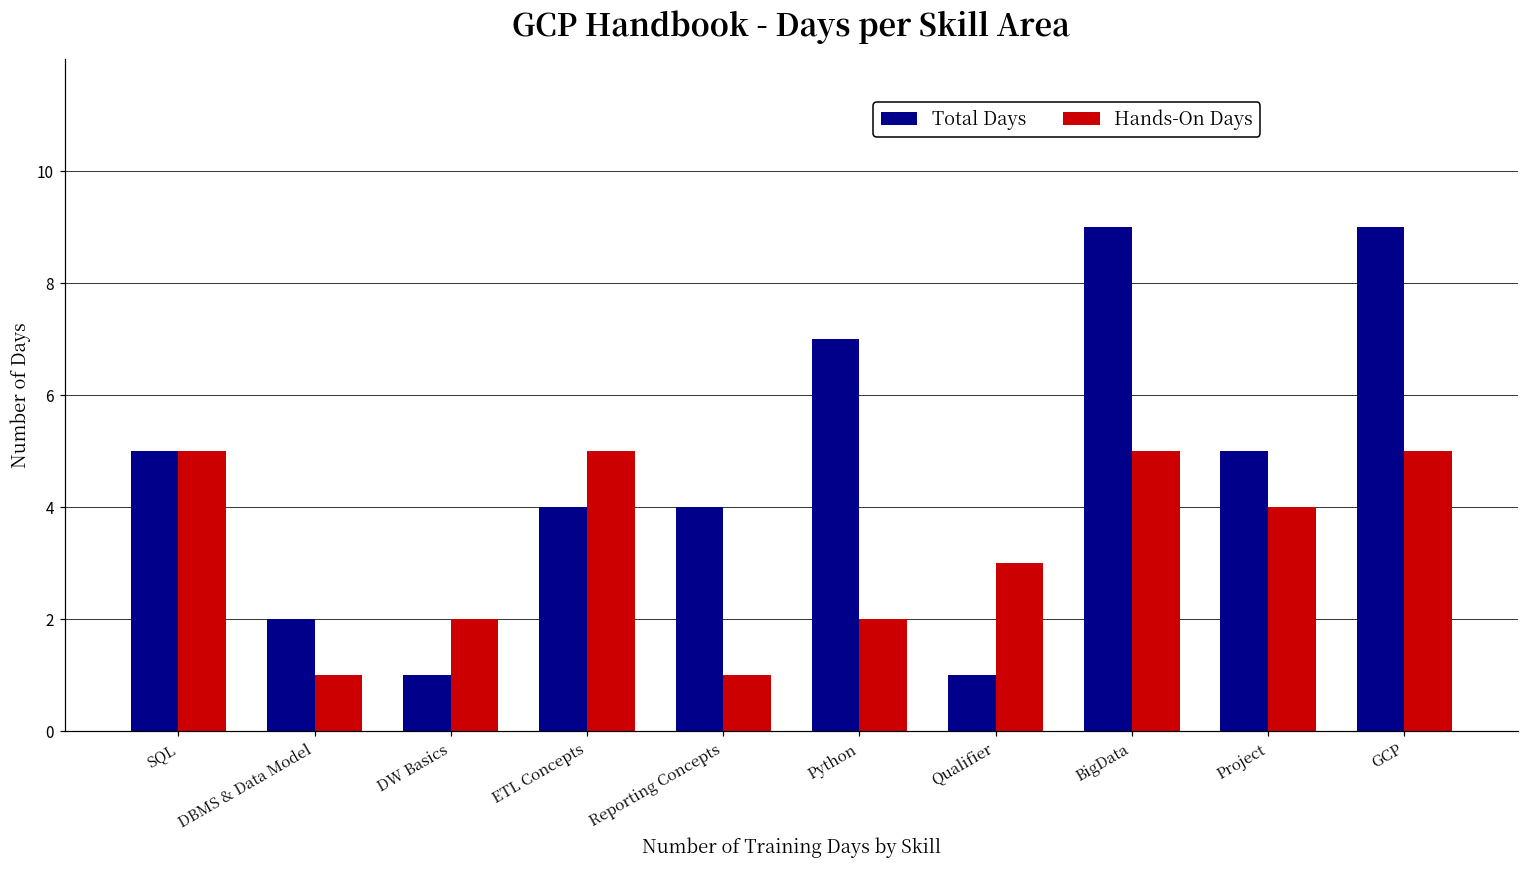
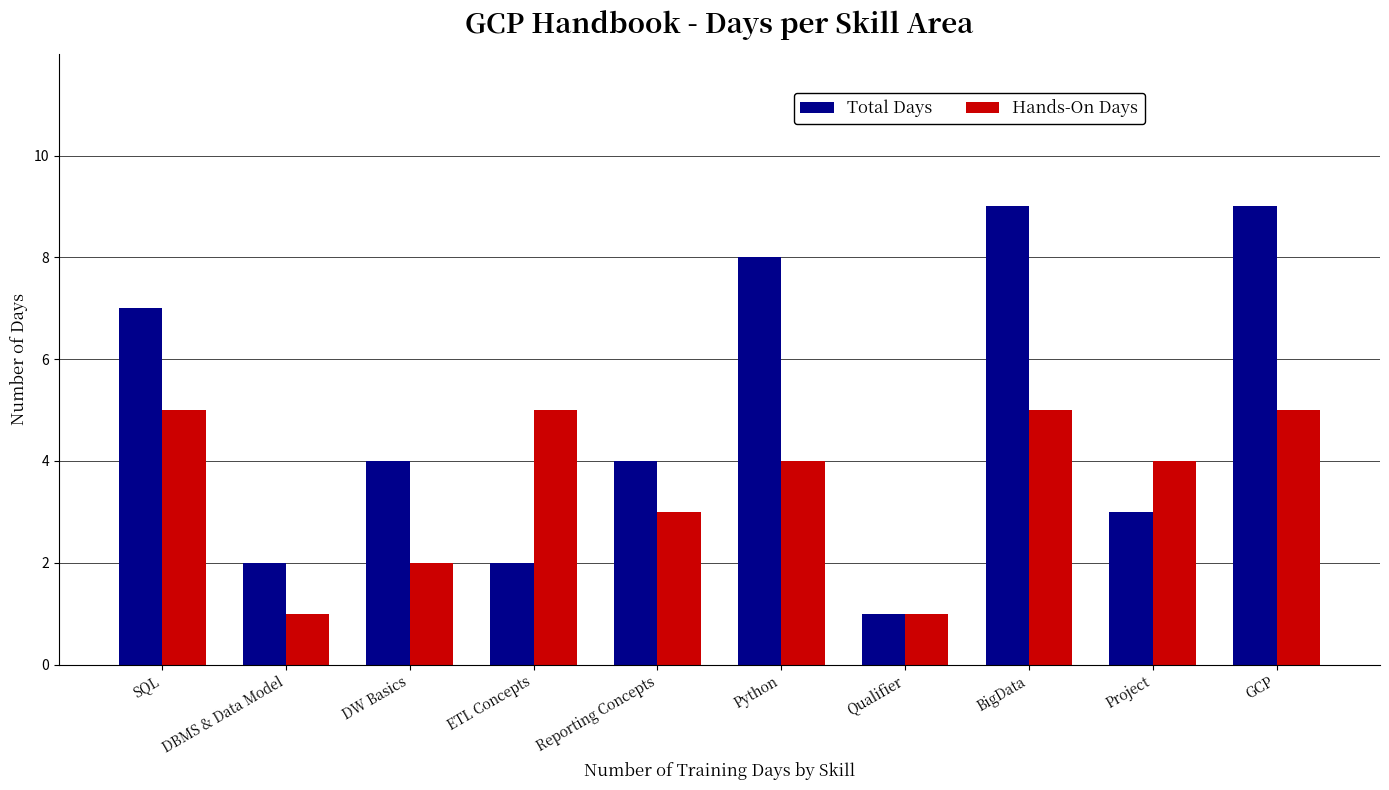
Total Days, SQL: 5 -> 7
Total Days, DW Basics: 1 -> 4
Total Days, ETL Concepts: 4 -> 2
Hands-On Days, Reporting Concepts: 1 -> 3
Total Days, Python: 7 -> 8
Hands-On Days, Python: 2 -> 4
Hands-On Days, Qualifier: 3 -> 1
Total Days, Project: 5 -> 3
